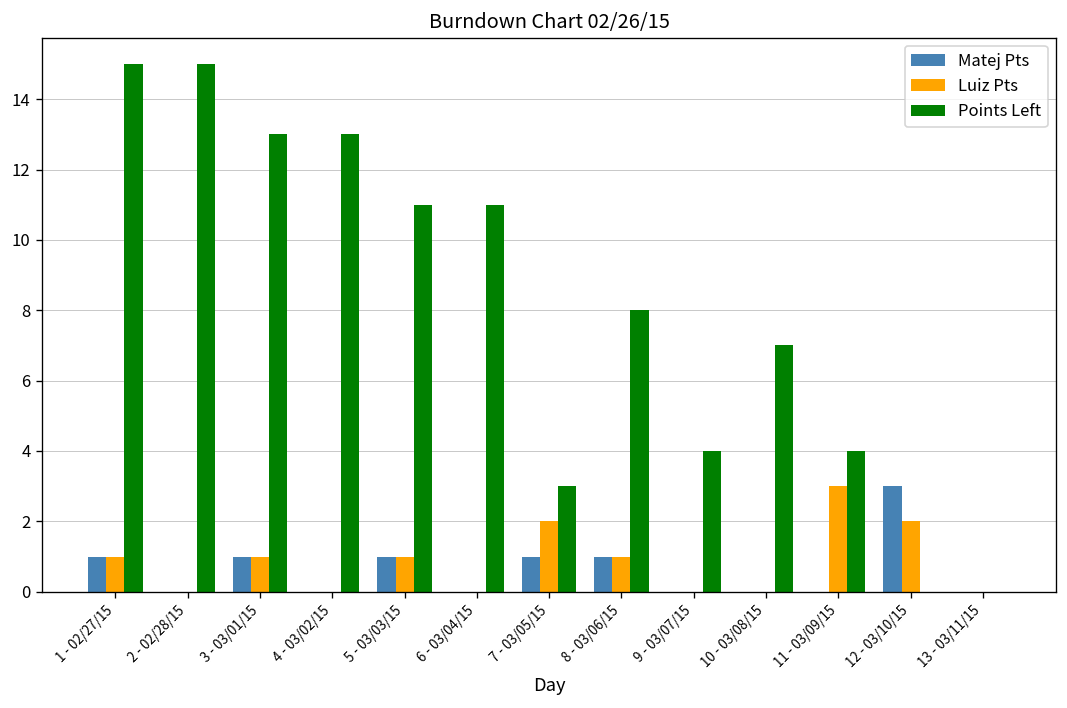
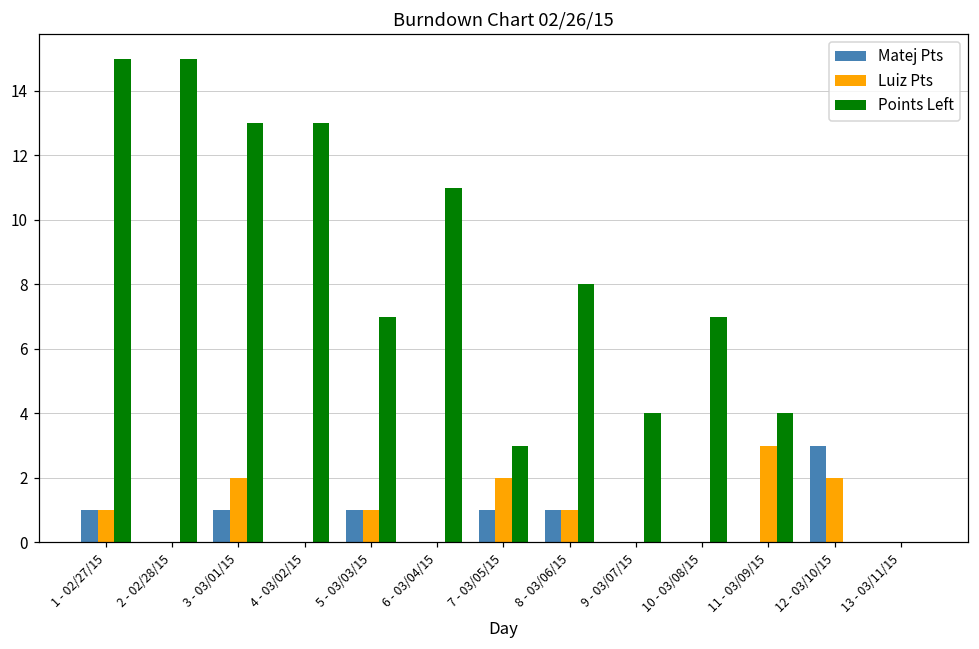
Luiz Pts, 3 - 03/01/15: 1 -> 2
Points Left, 5 - 03/03/15: 11 -> 7
